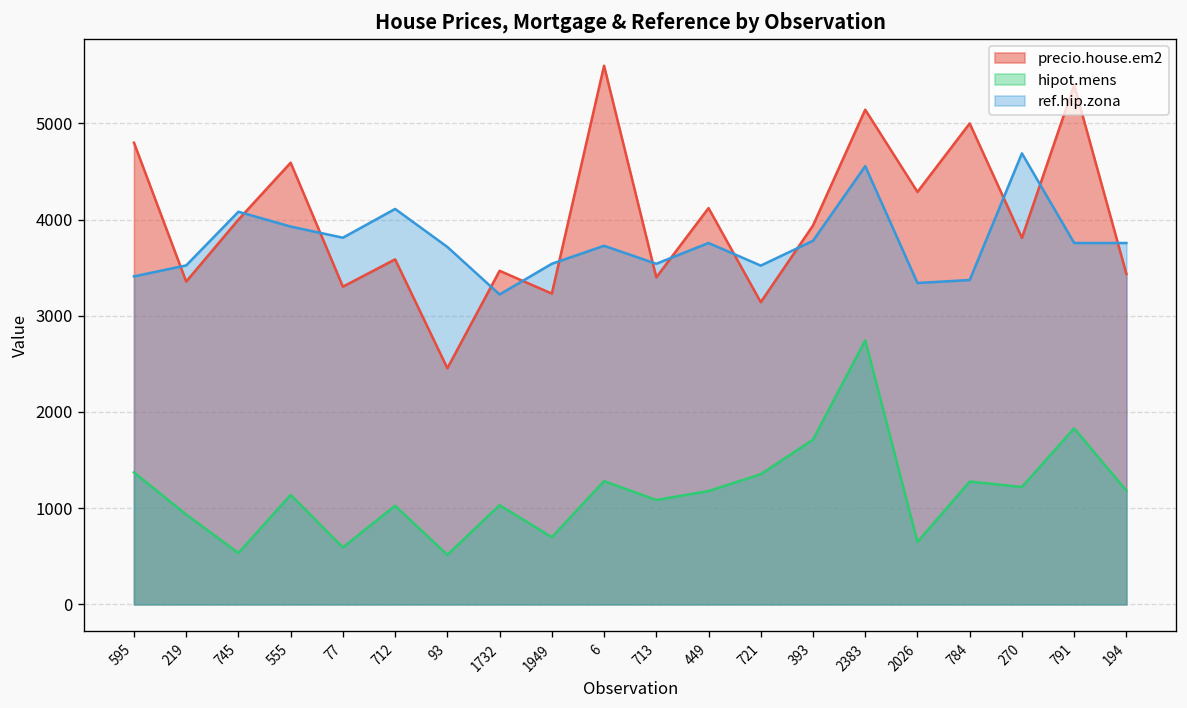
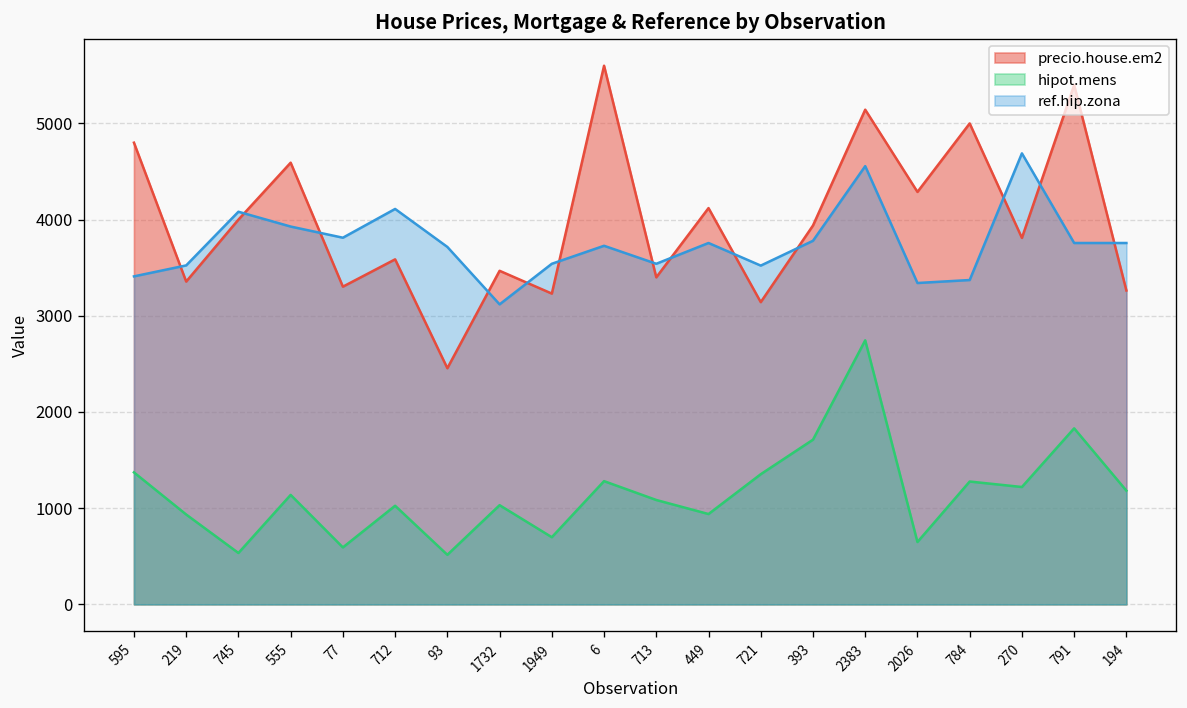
ref.hip.zona, 1732: 3200 -> 3100
hipot.mens, 449: 1200 -> 900
precio.house.em2, 194: 3400 -> 3300
